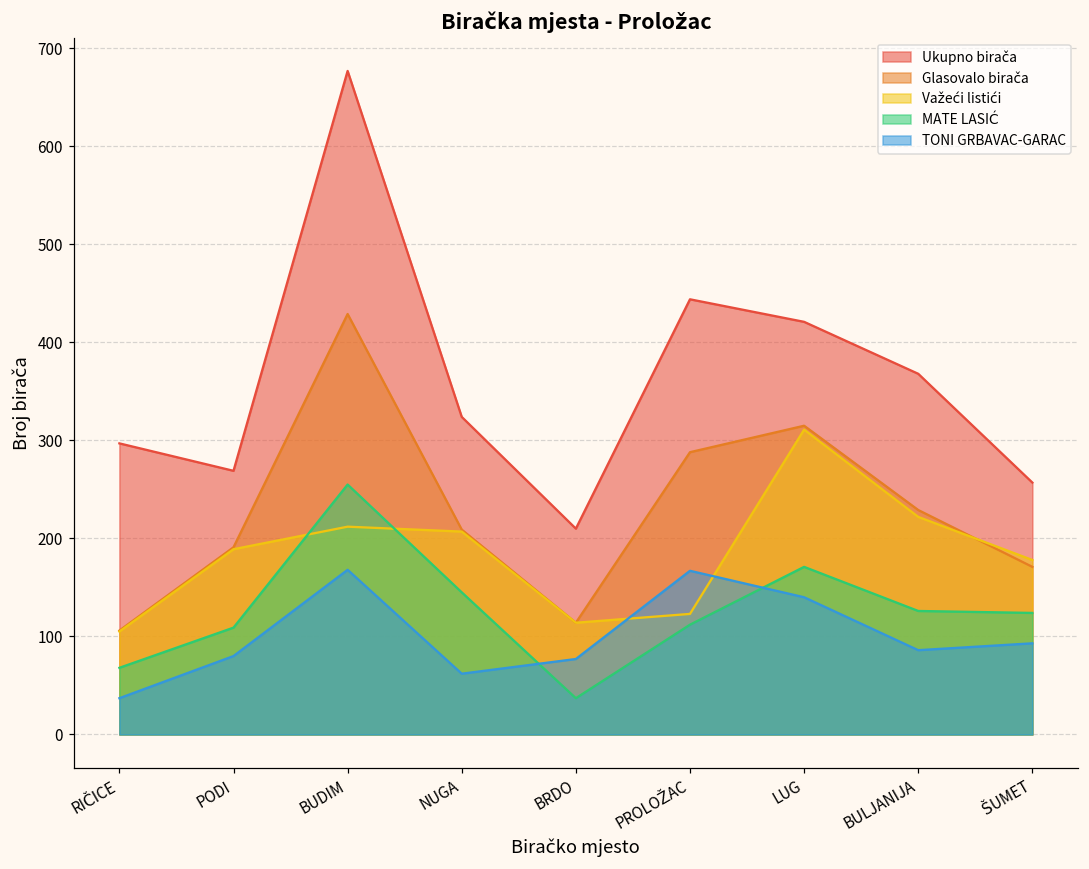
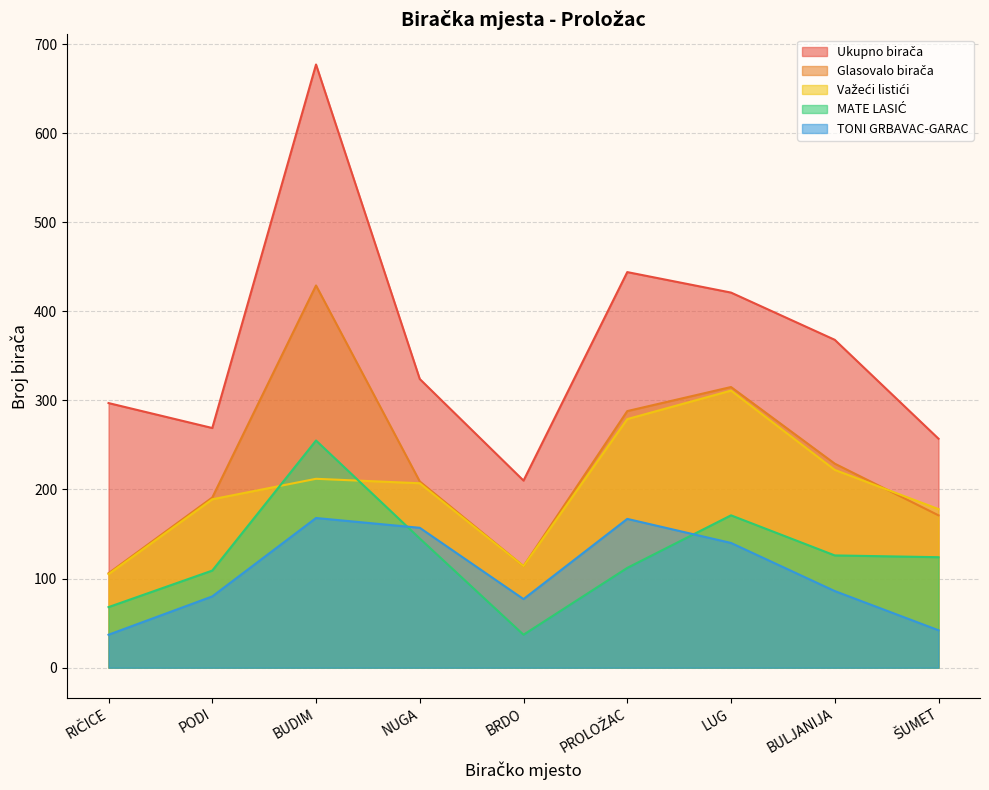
TONI GRBAVAC-GARAC, NUGA: 60 -> 160
Važeći listići, PROLOŽAC: 120 -> 280
TONI GRBAVAC-GARAC, ŠUMET: 90 -> 40
